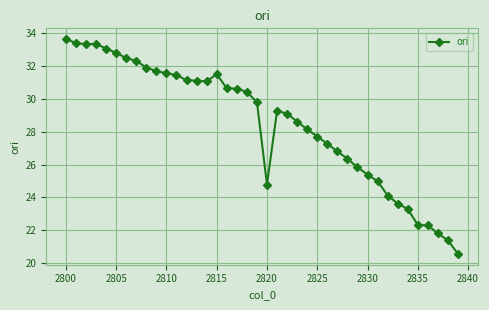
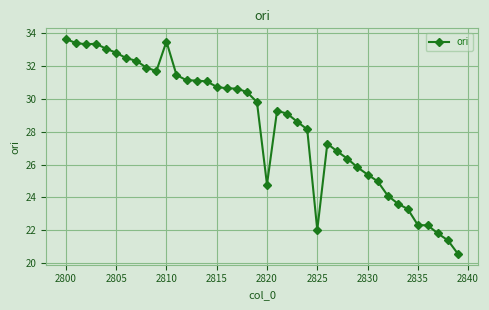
2810: 31.5 -> 33.5
2815: 31.5 -> 30.7
2825: 27.7 -> 22.0
